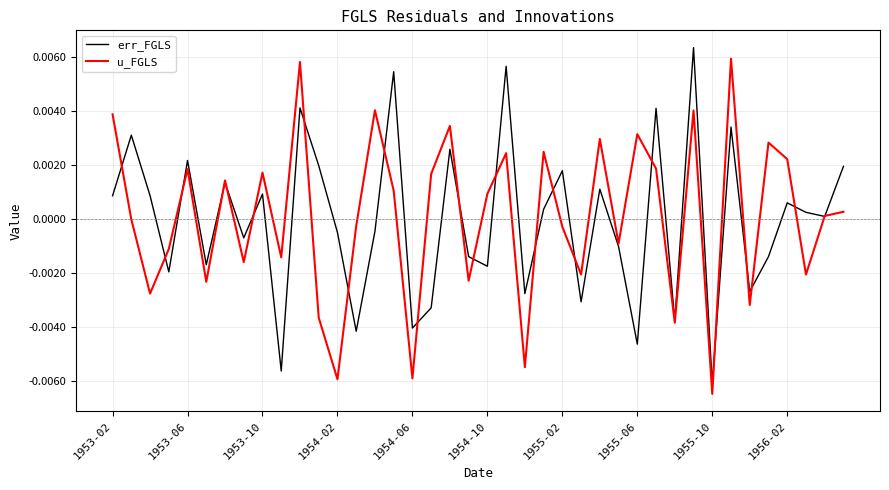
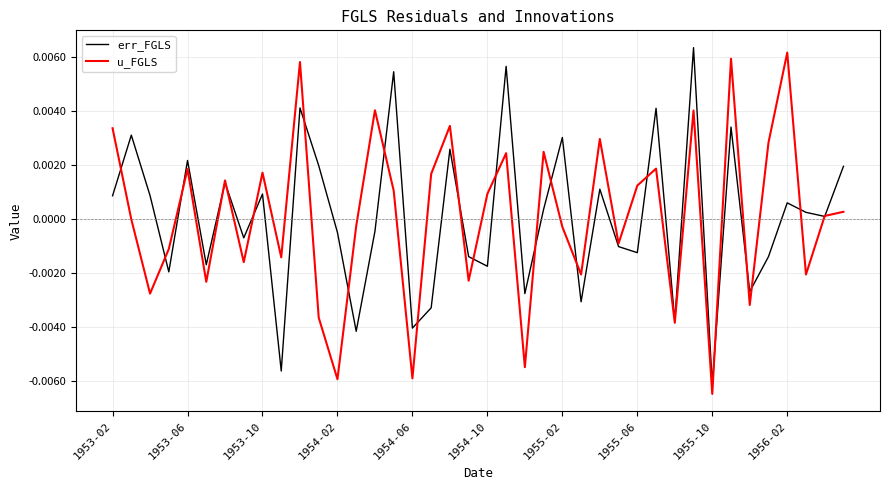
u_FGLS, 1953-02: 0.0039 -> 0.0034
err_FGLS, 1955-02: 0.0018 -> 0.0030
err_FGLS, 1955-06: -0.0046 -> -0.0012
u_FGLS, 1955-06: 0.0032 -> 0.0013
u_FGLS, 1956-02: 0.0022 -> 0.0062
